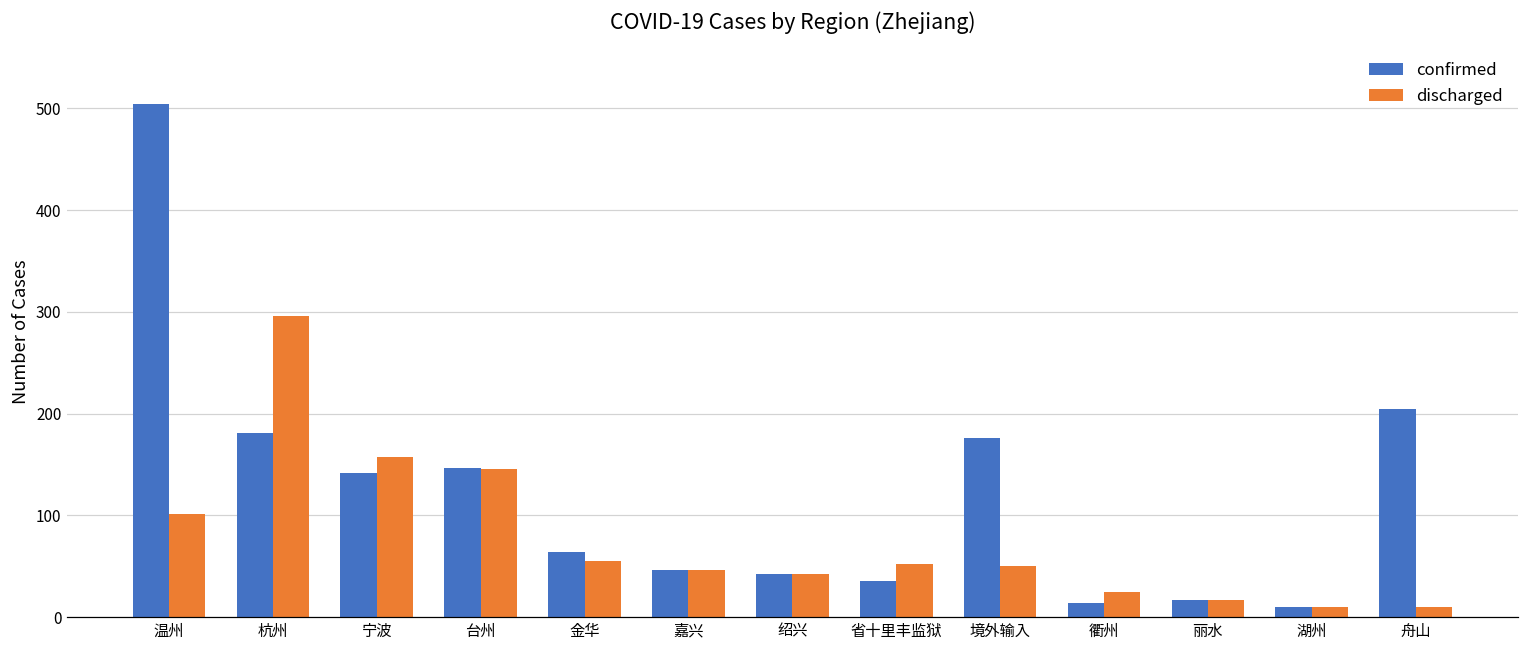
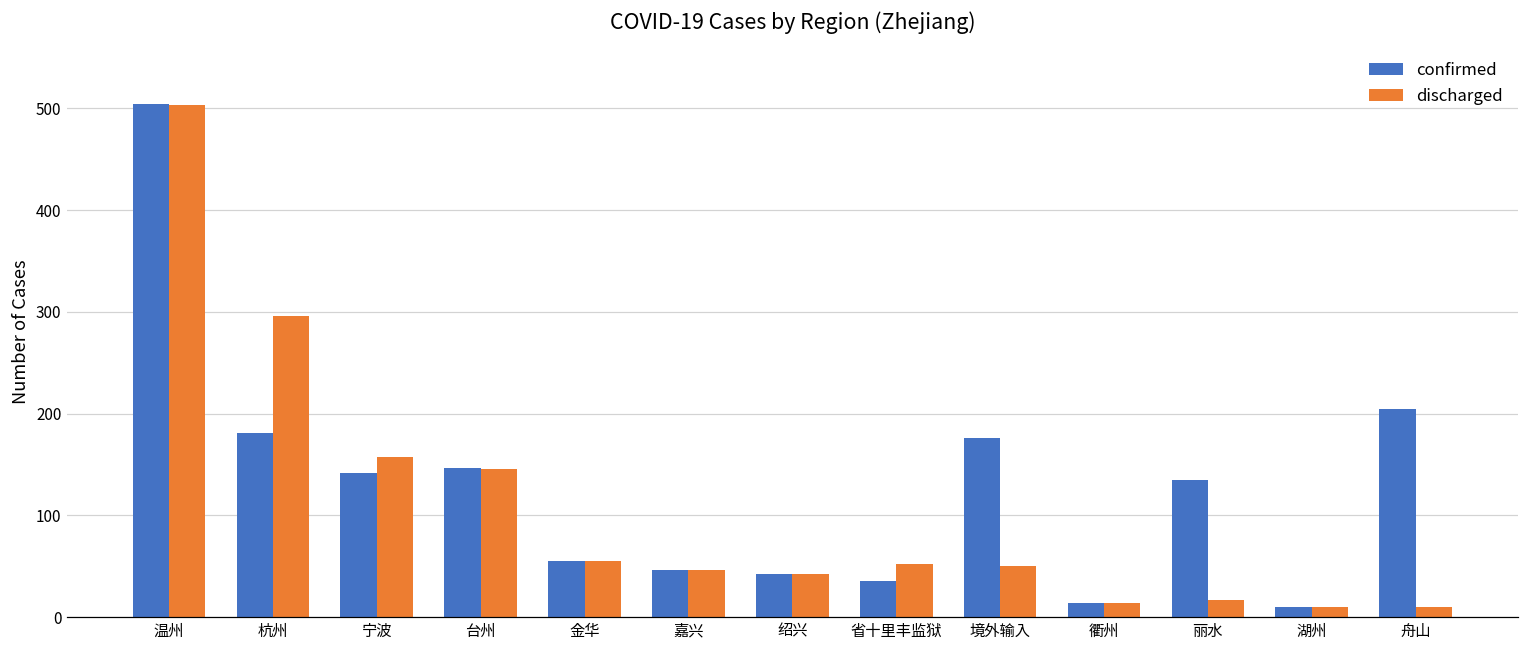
discharged, 温州: 100 -> 500
confirmed, 金华: 64 -> 55
discharged, 衢州: 30 -> 10
confirmed, 丽水: 20 -> 130
